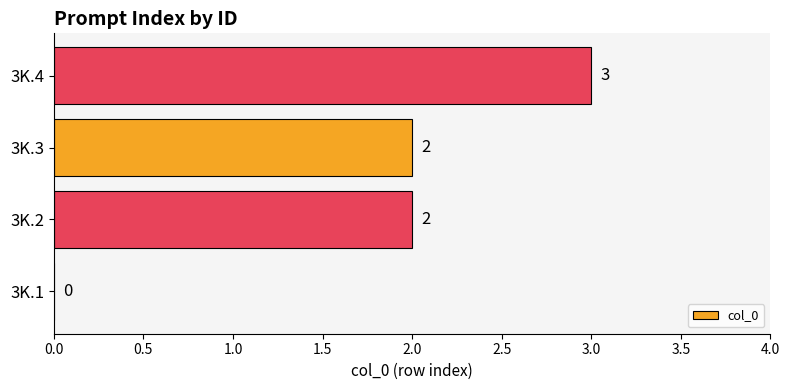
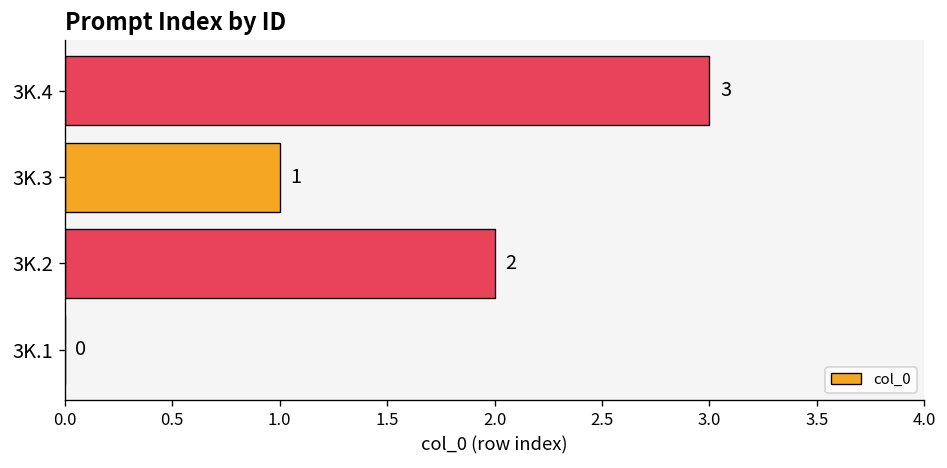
3K.3: 2 -> 1
